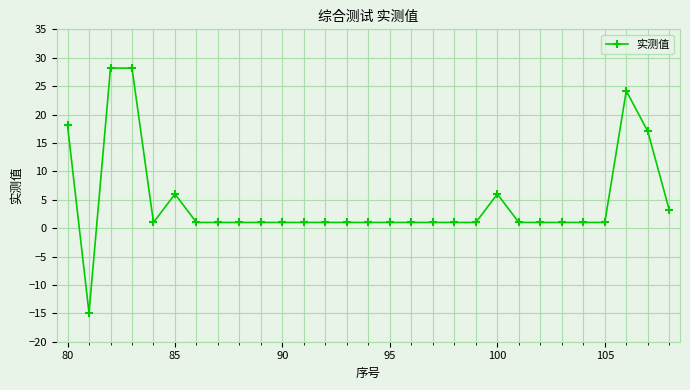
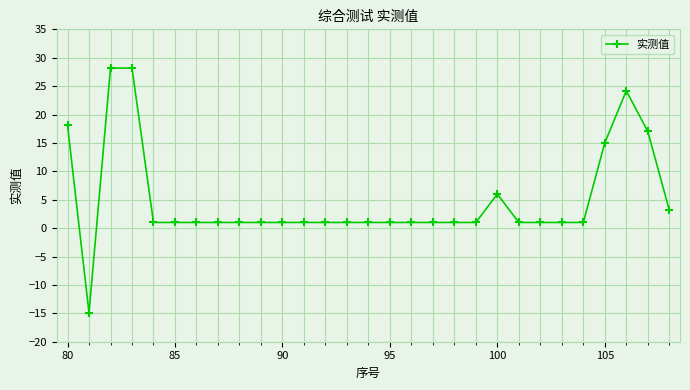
85: 6 -> 1
105: 1 -> 15
